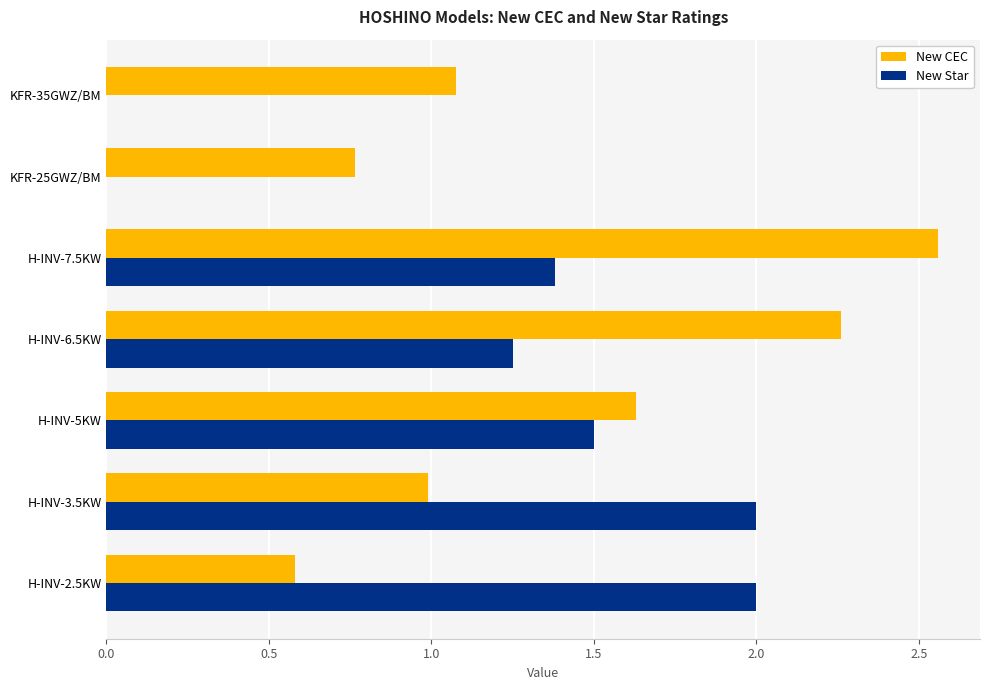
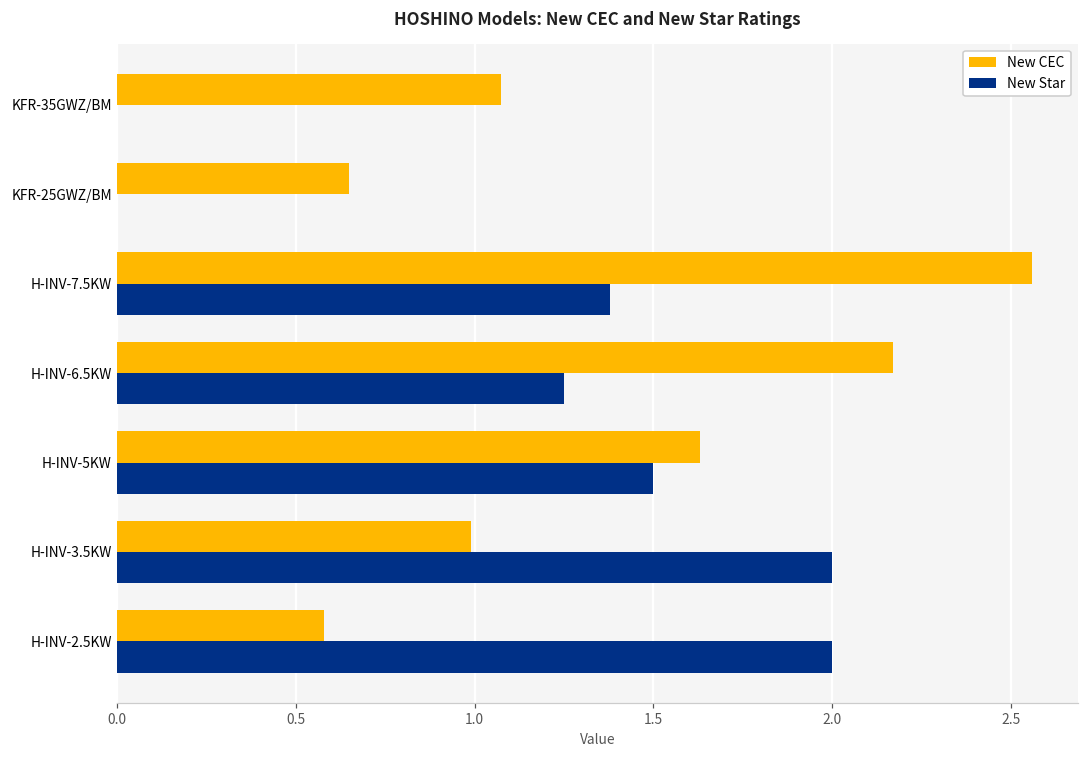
New CEC, KFR-25GWZ/BM: 0.77 -> 0.65
New CEC, H-INV-6.5KW: 2.26 -> 2.17
